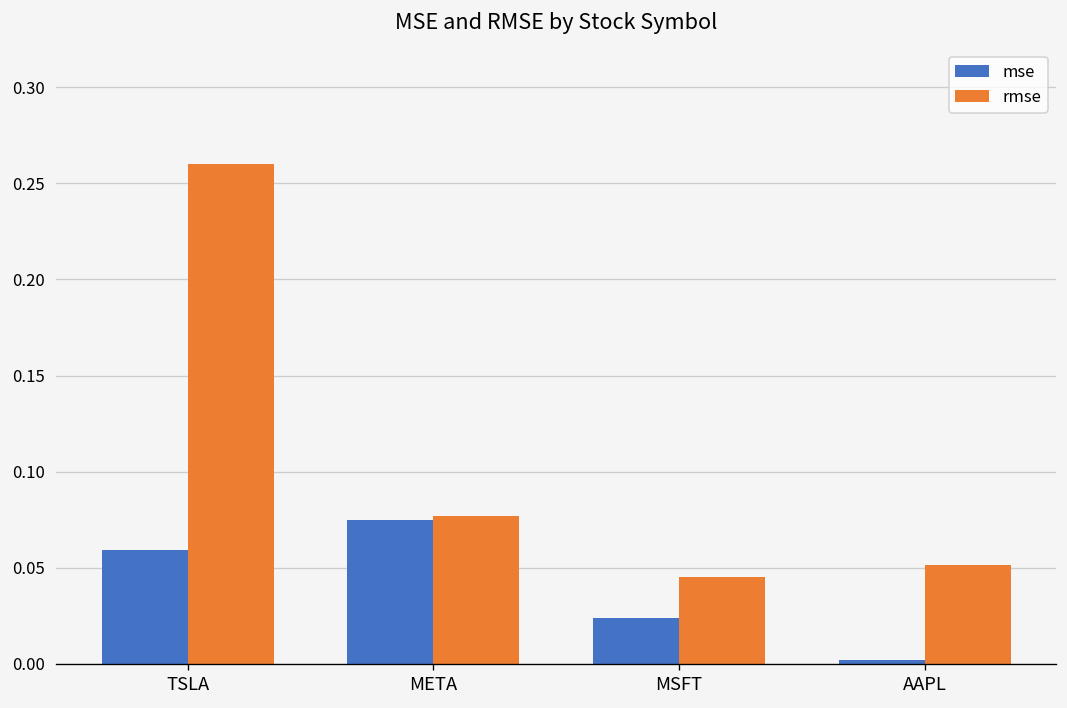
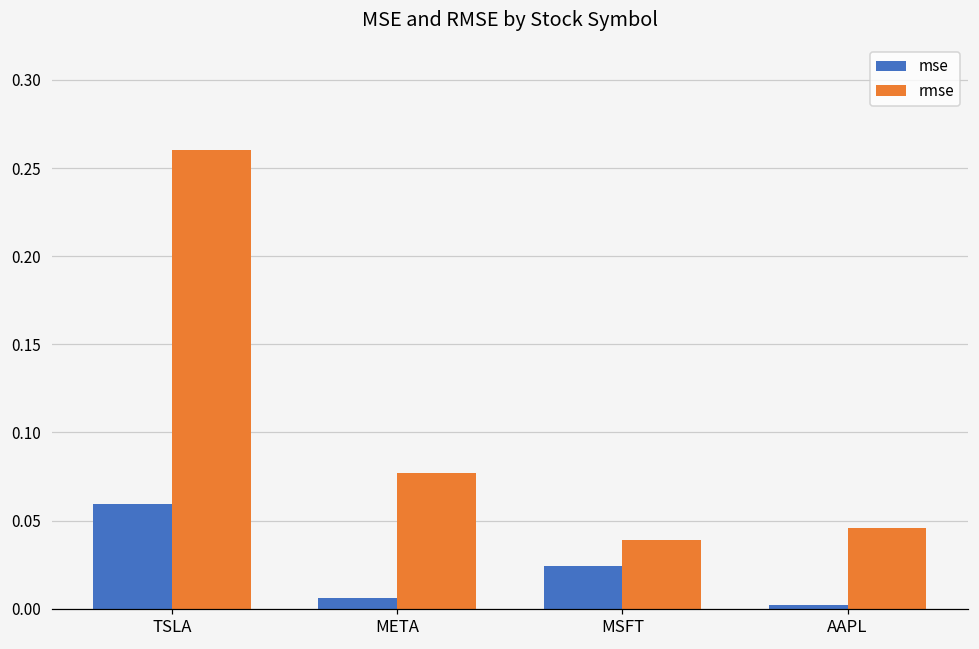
mse, META: 0.075 -> 0.006
rmse, MSFT: 0.045 -> 0.039
rmse, AAPL: 0.051 -> 0.046
